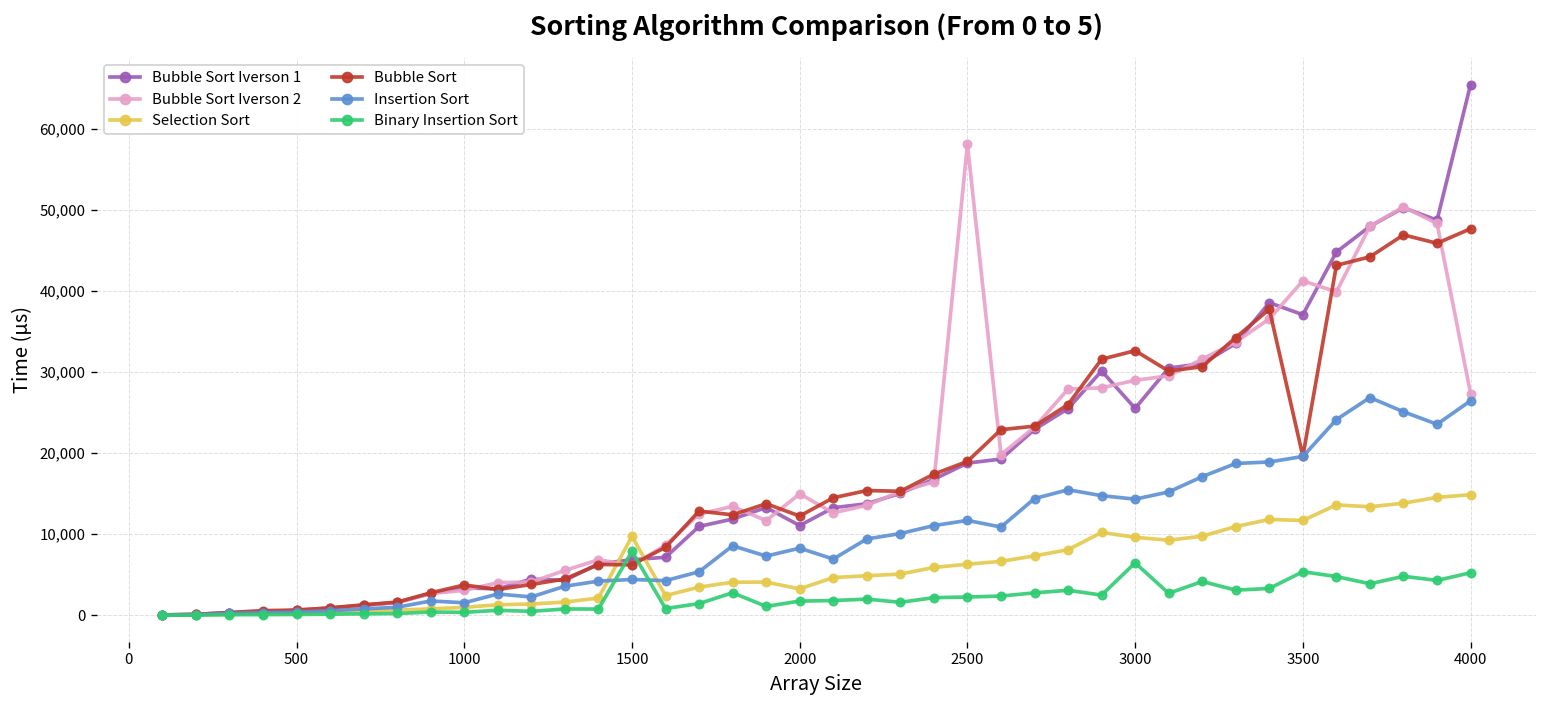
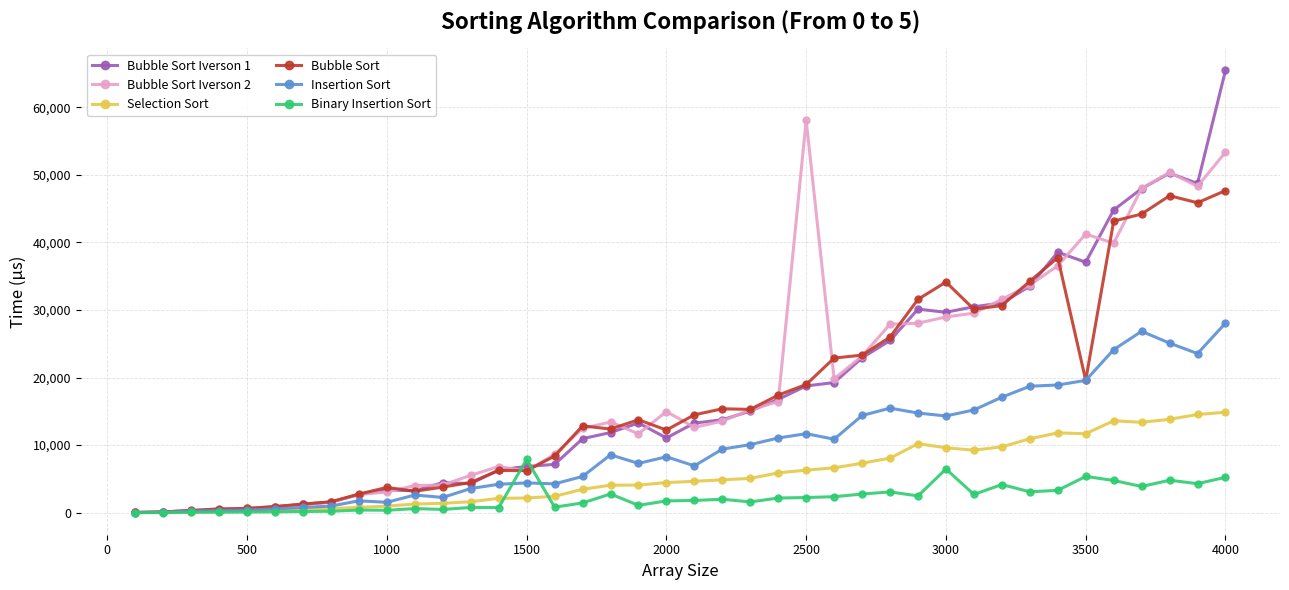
Selection Sort, 1500: 10,000 -> 2,000
Selection Sort, 2000: 3,000 -> 4,000
Bubble Sort Iverson 1, 3000: 26,000 -> 30,000
Bubble Sort, 3000: 33,000 -> 34,000
Bubble Sort Iverson 2, 4000: 27,000 -> 53,000
Insertion Sort, 4000: 26,000 -> 28,000
